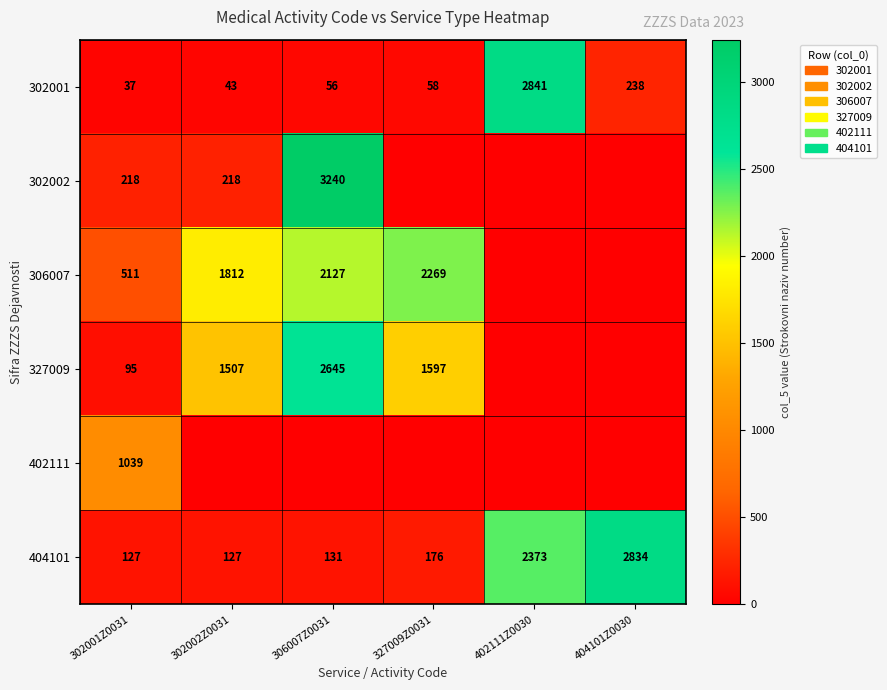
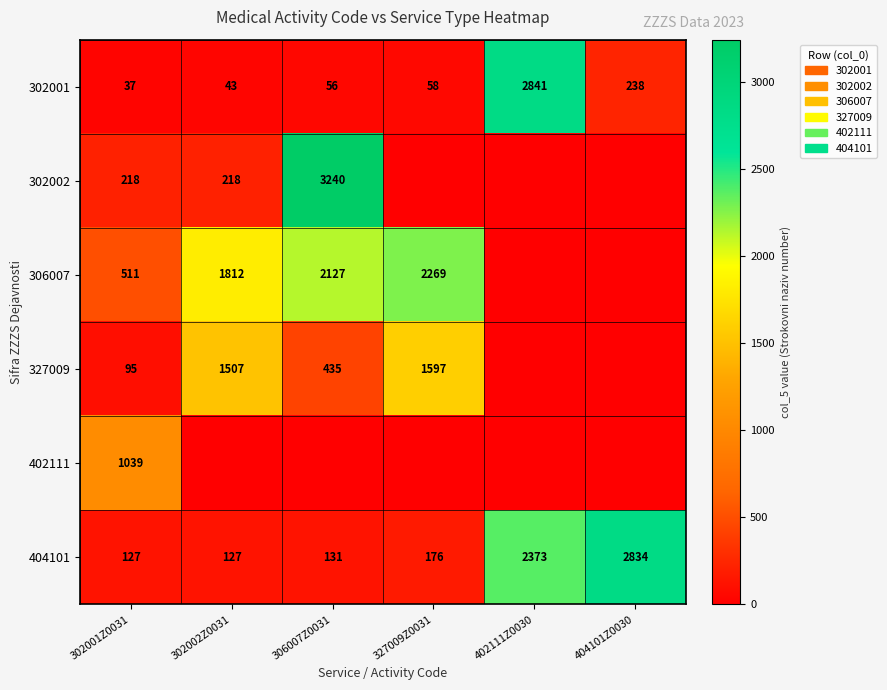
327009, 306007Z0031: 2645 -> 435
